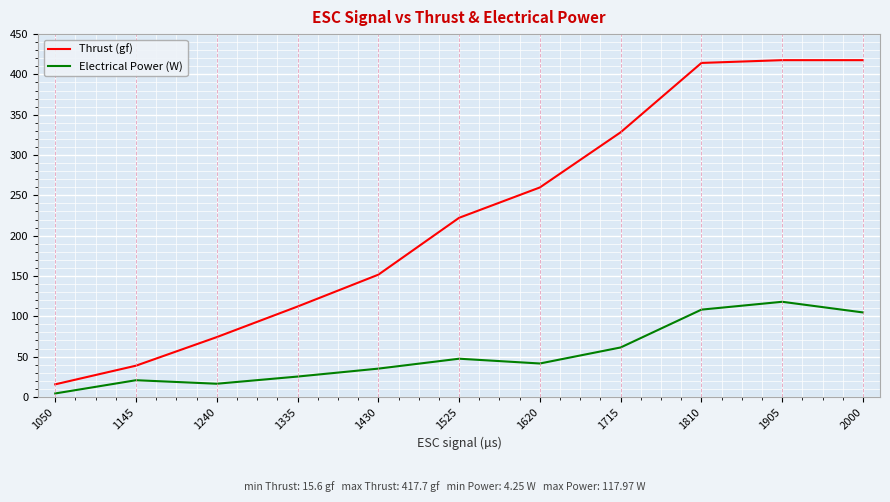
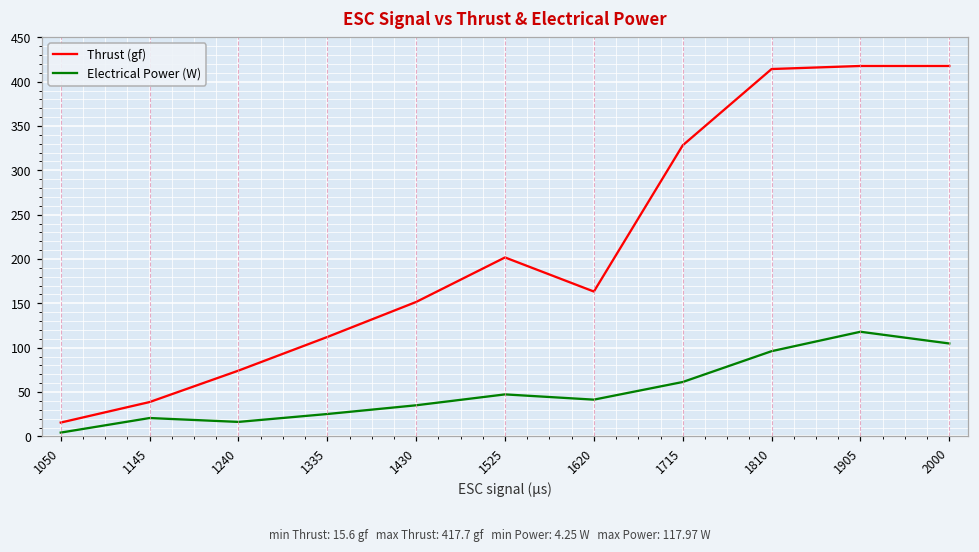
Thrust (gf), 1525: 220 -> 200
Thrust (gf), 1620: 260 -> 160
Electrical Power (W), 1810: 110 -> 100
